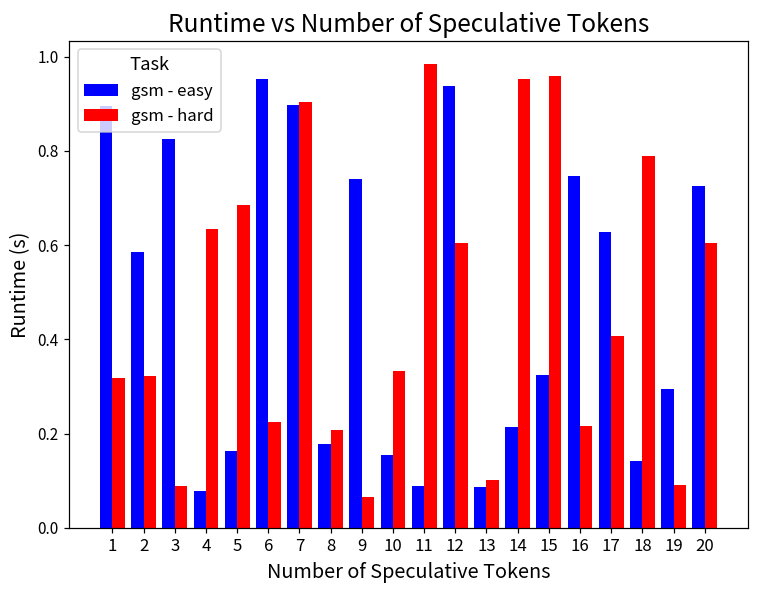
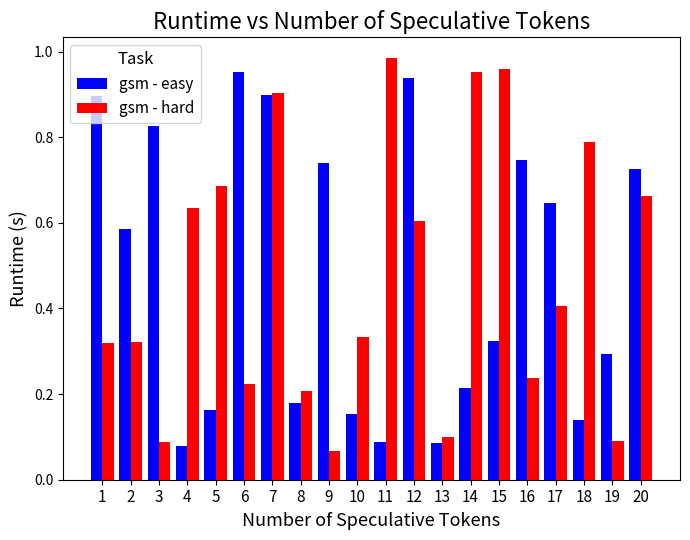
gsm - hard, 16: 0.22 -> 0.24
gsm - easy, 17: 0.63 -> 0.65
gsm - hard, 20: 0.61 -> 0.66
